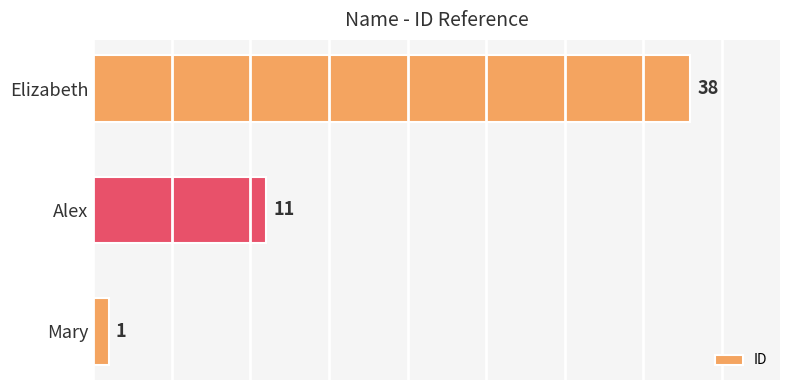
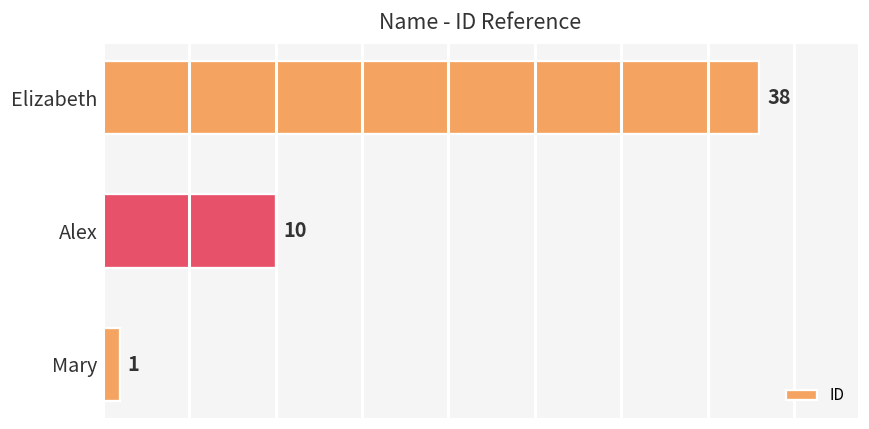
Alex: 11 -> 10
